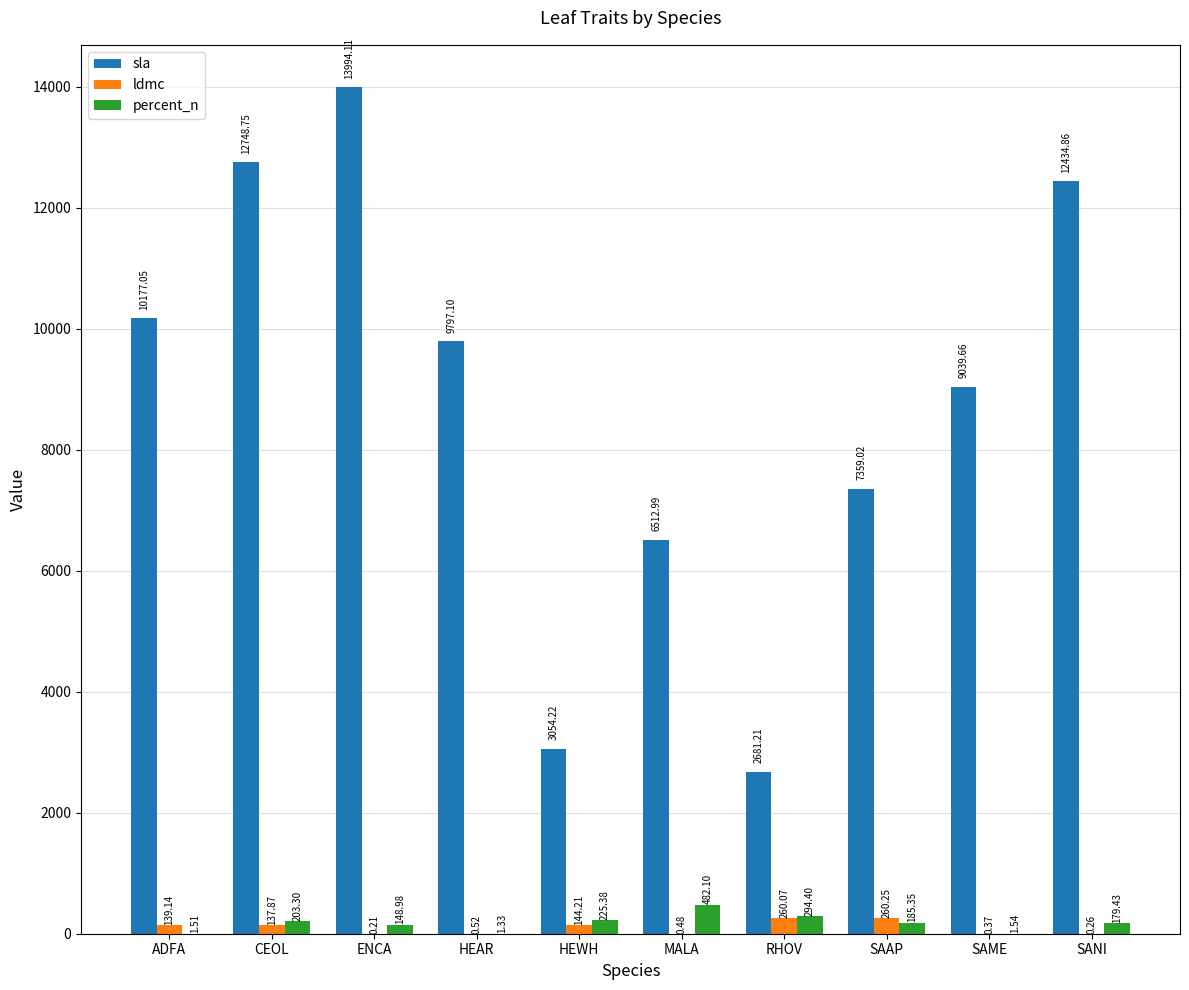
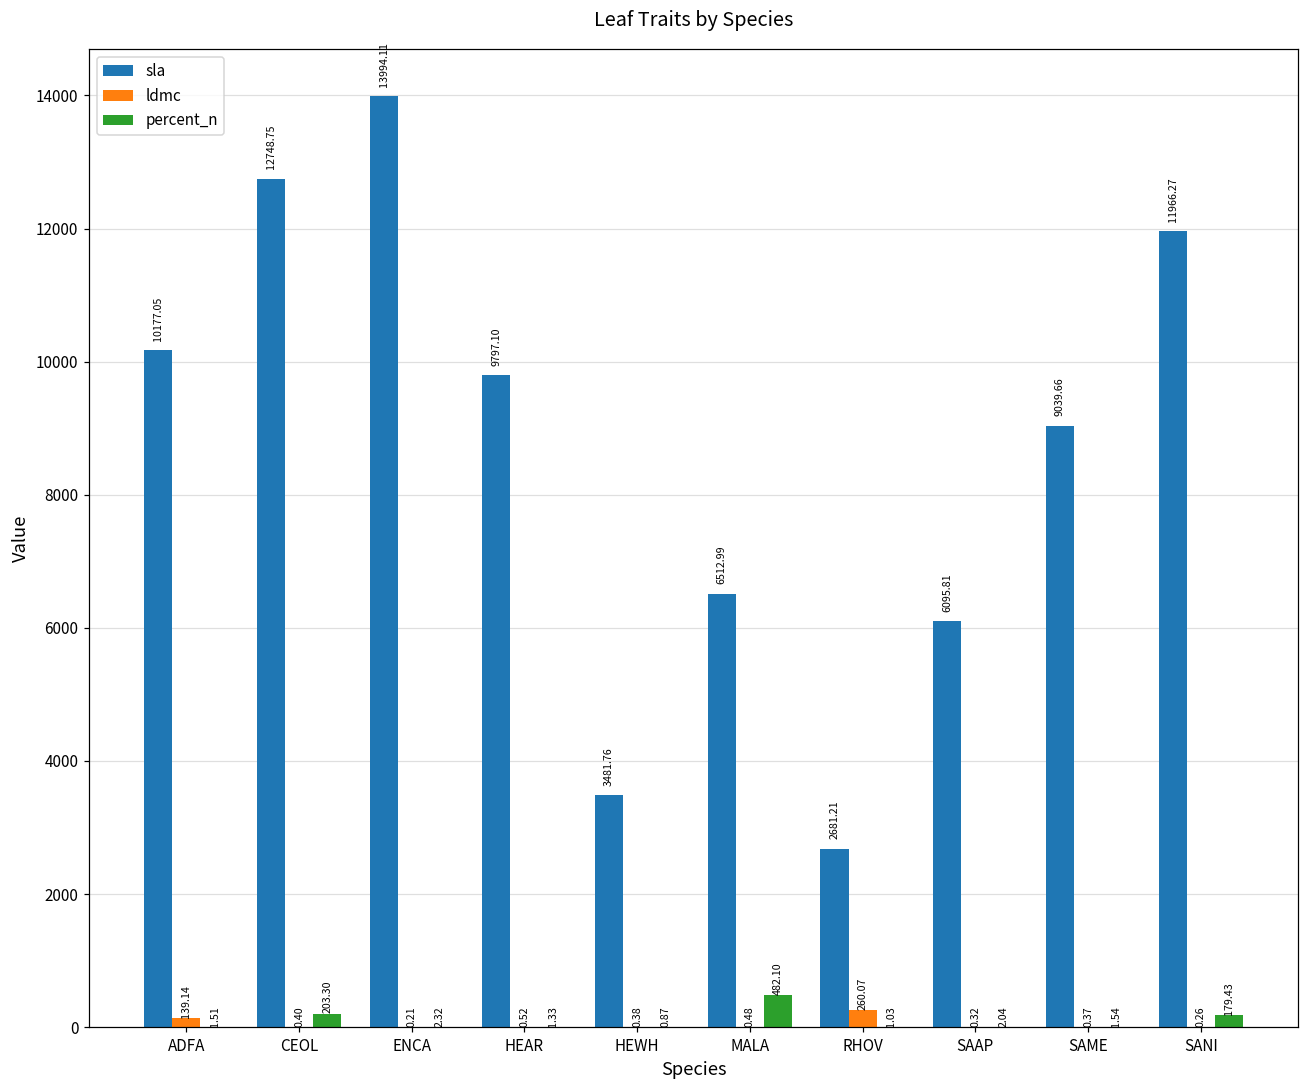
ldmc, CEOL: 137.87 -> 0.40
percent_n, ENCA: 148.98 -> 2.32
sla, HEWH: 3054.22 -> 3481.76
ldmc, HEWH: 144.21 -> 0.38
percent_n, HEWH: 225.38 -> 0.87
percent_n, RHOV: 294.40 -> 1.03
sla, SAAP: 7359.02 -> 6095.81
ldmc, SAAP: 260.25 -> 0.32
percent_n, SAAP: 185.35 -> 2.04
sla, SANI: 12434.86 -> 11966.27
